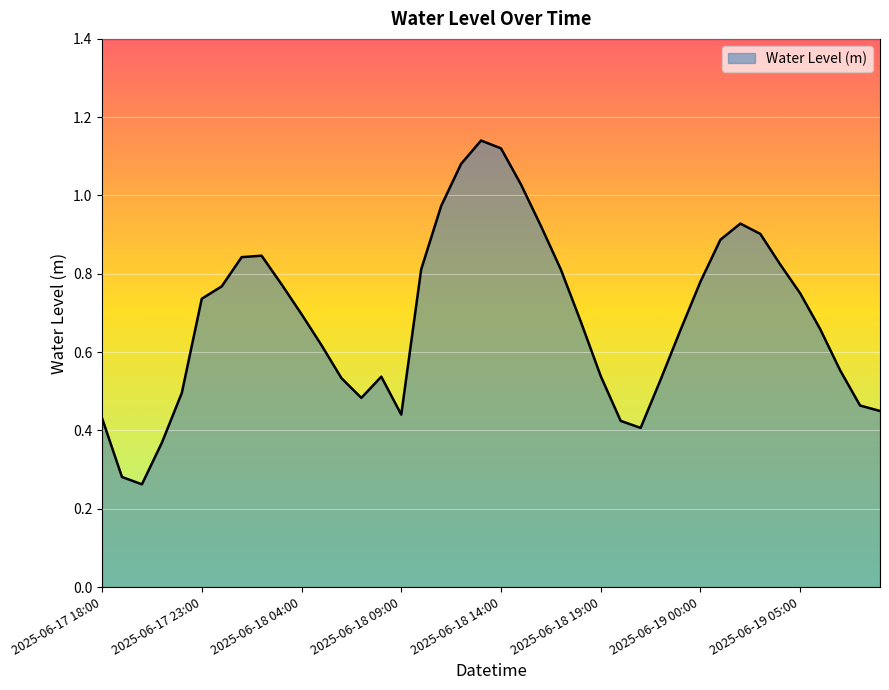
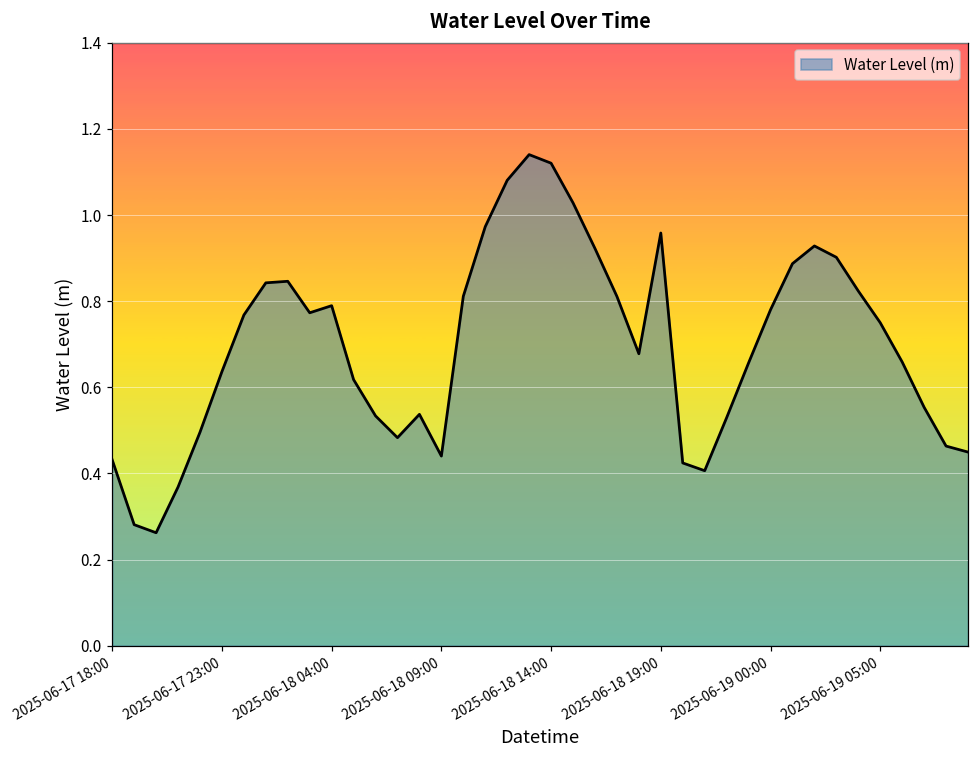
2025-06-17 23:00: 0.74 -> 0.64
2025-06-18 04:00: 0.70 -> 0.79
2025-06-18 19:00: 0.54 -> 0.96
